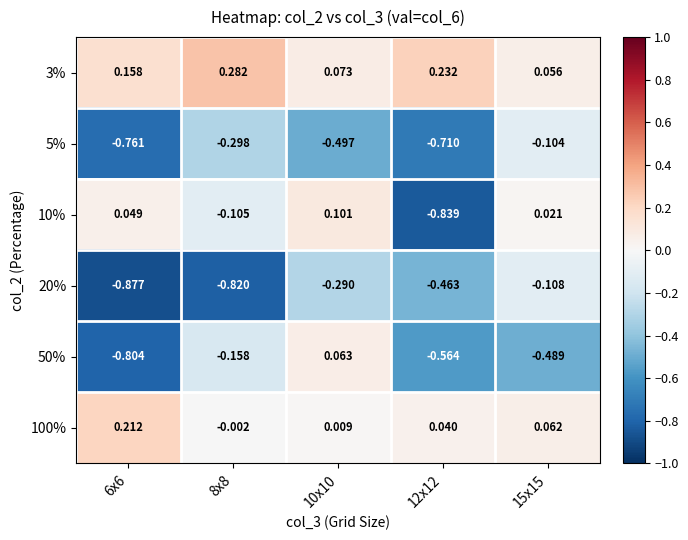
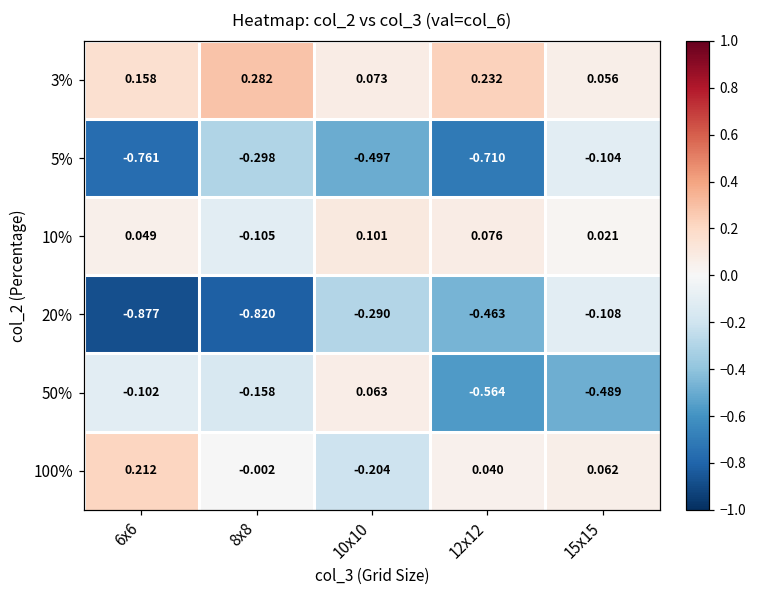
10%, 12x12: -0.839 -> 0.076
50%, 6x6: -0.804 -> -0.102
100%, 10x10: 0.009 -> -0.204
